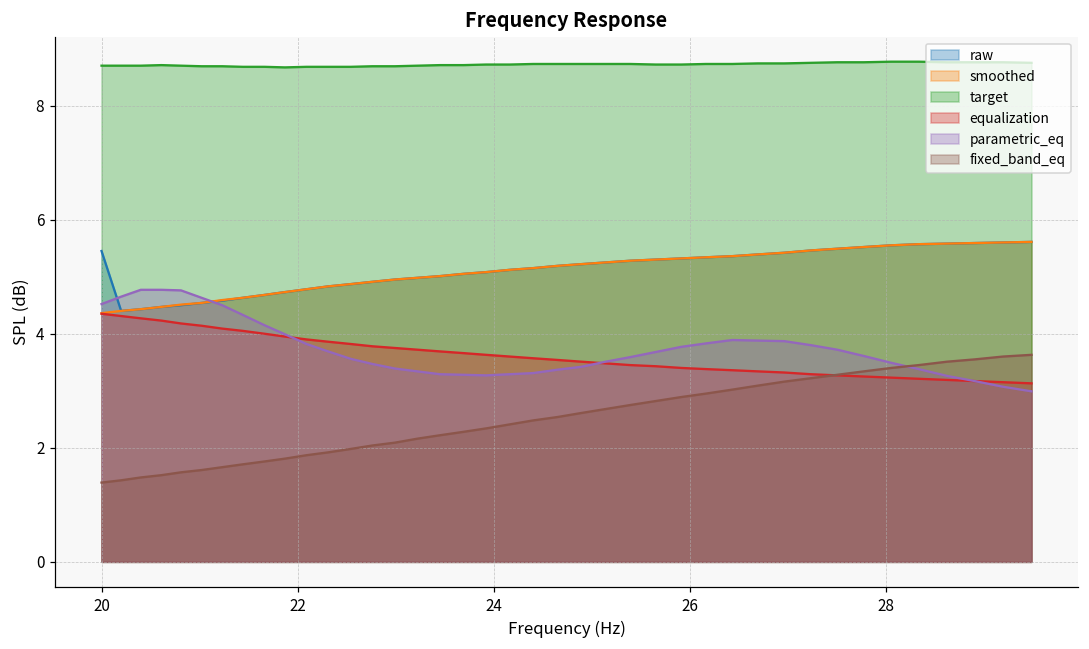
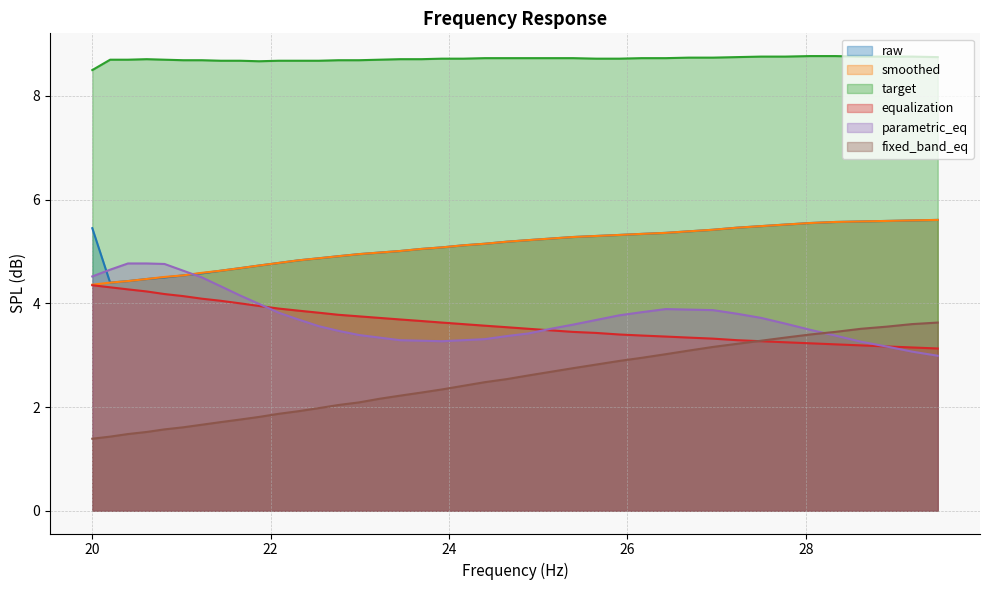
target, 20: 8.7 -> 8.5
